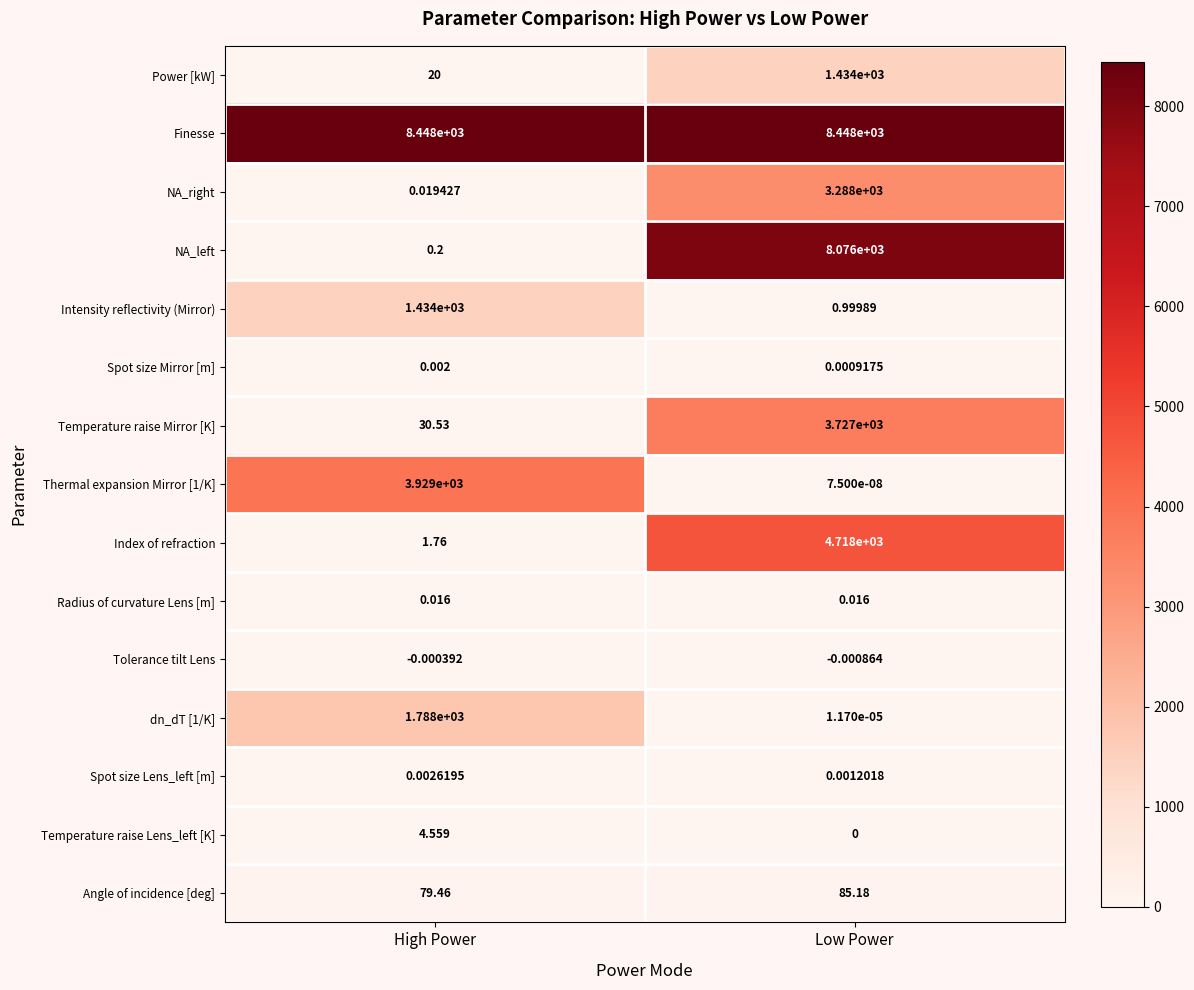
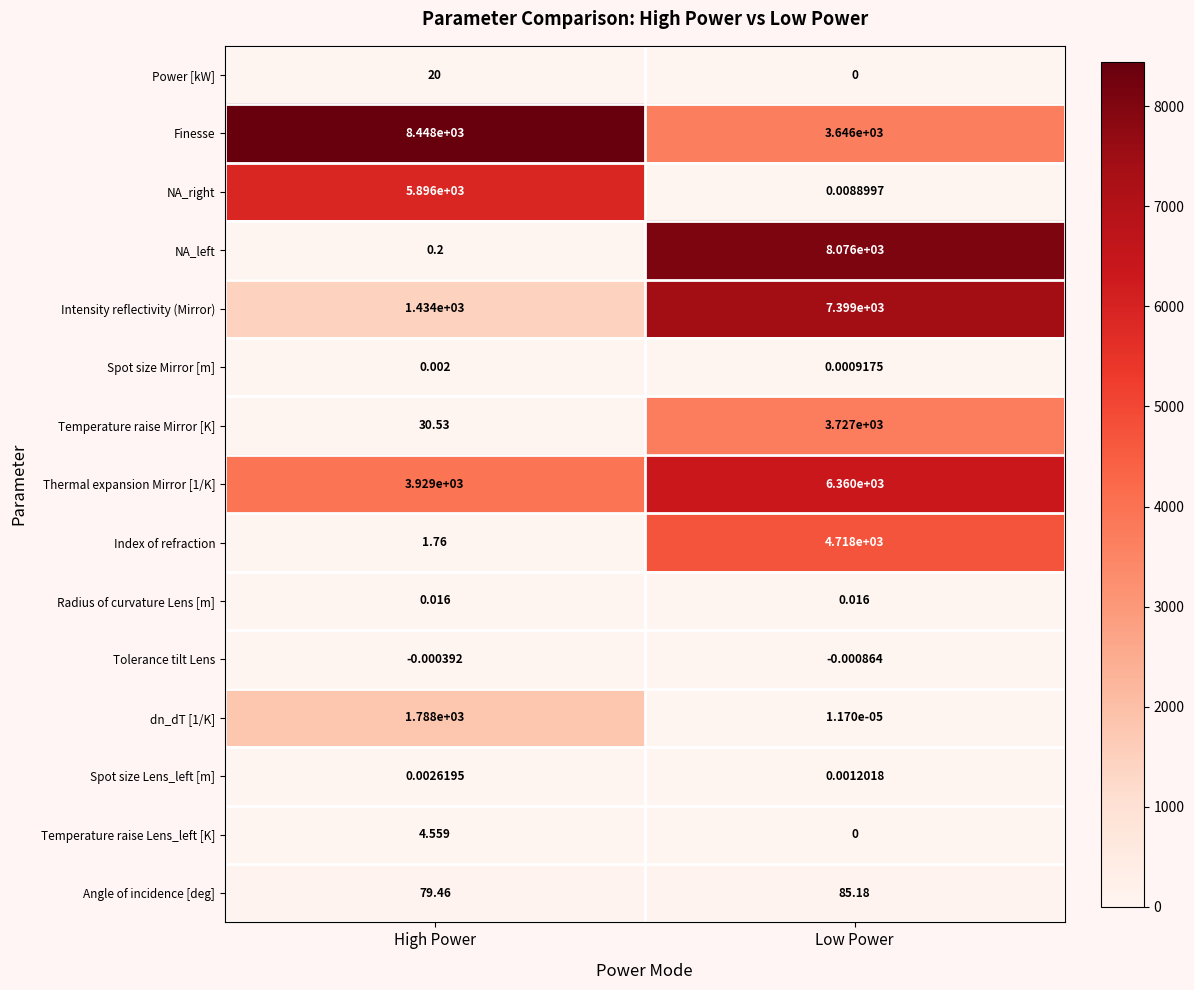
Power [kW], Low Power: 1.434e+03 -> 0
Finesse, Low Power: 8.448e+03 -> 3.646e+03
NA_right, High Power: 0.019427 -> 5.896e+03
NA_right, Low Power: 3.288e+03 -> 0.0088997
Intensity reflectivity (Mirror), Low Power: 0.99989 -> 7.399e+03
Thermal expansion Mirror [1/K], Low Power: 7.500e-08 -> 6.360e+03
